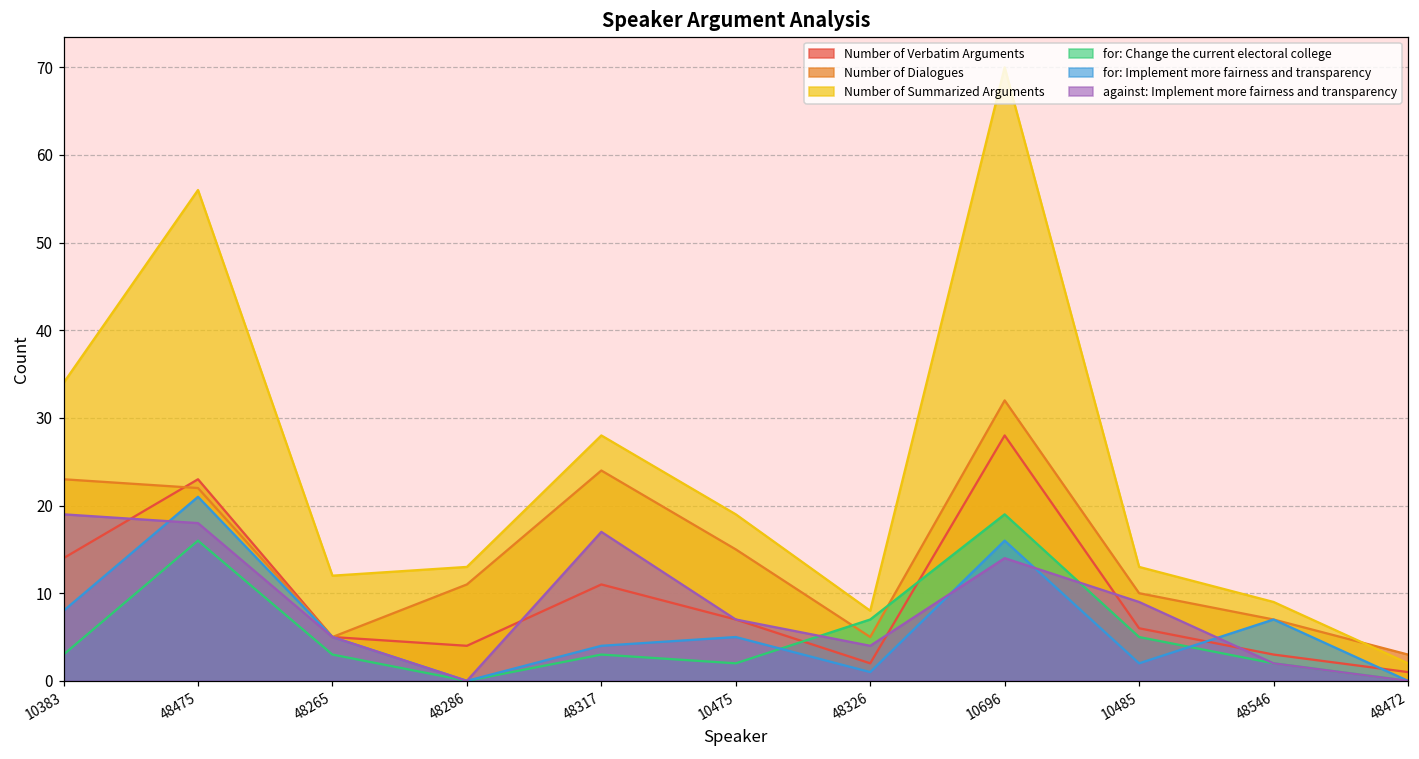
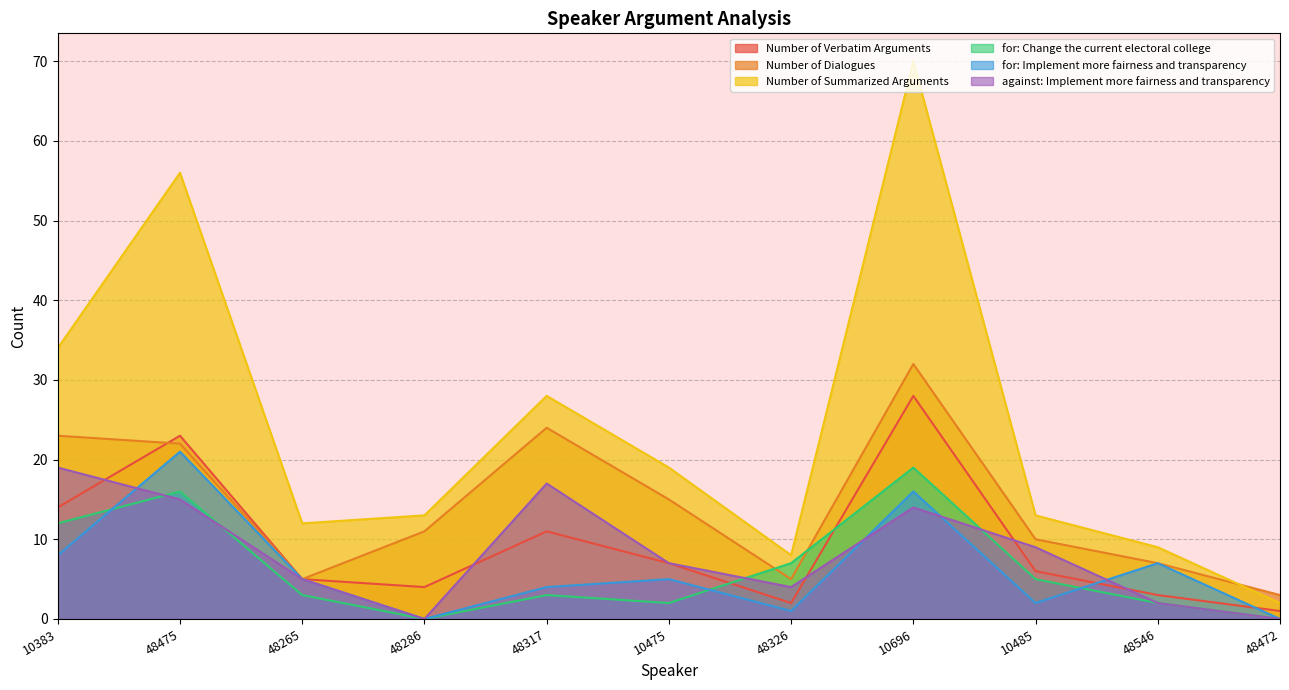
for: Change the current electoral college, 10383: 3 -> 12
against: Implement more fairness and transparency, 48475: 18 -> 15
